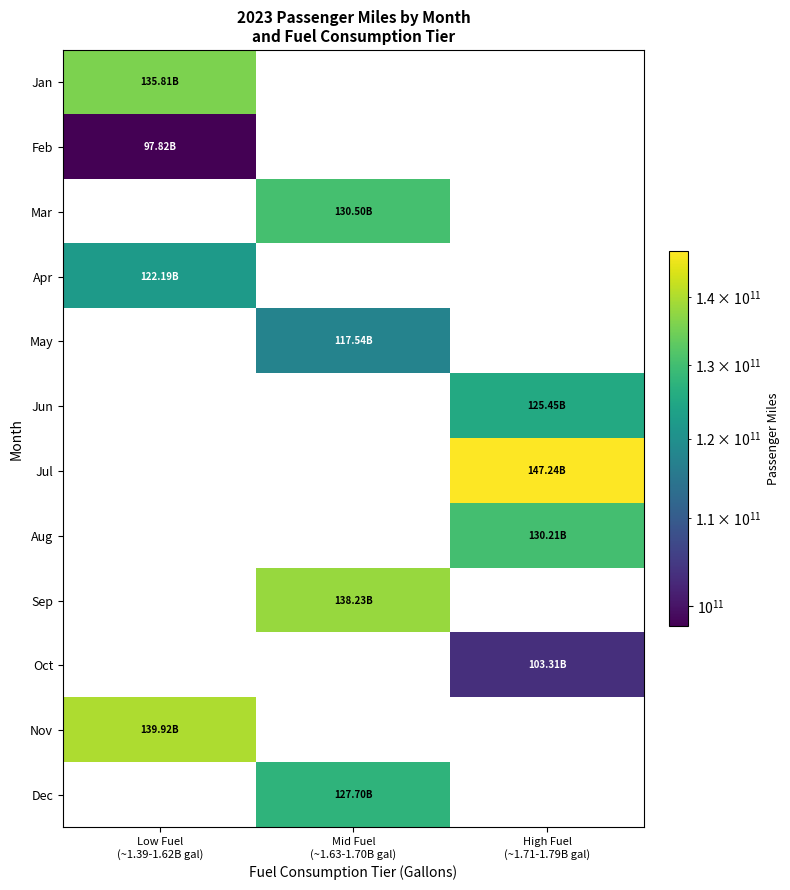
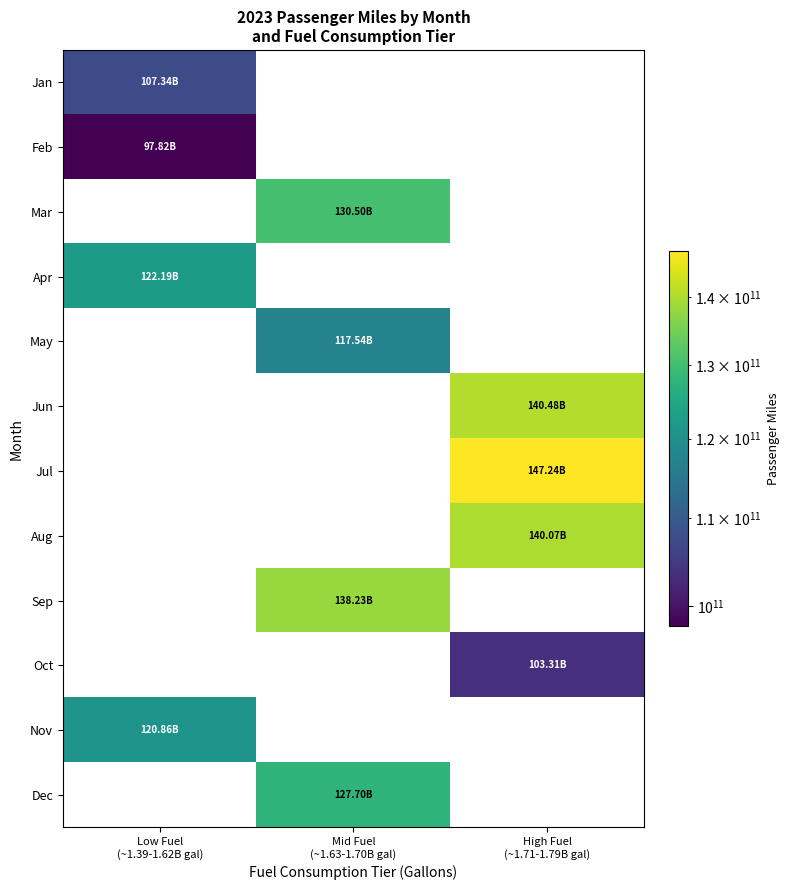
Jan, Low Fuel (~1.39-1.62B gal): 135.81B -> 107.34B
Jun, High Fuel (~1.71-1.79B gal): 125.45B -> 140.48B
Aug, High Fuel (~1.71-1.79B gal): 130.21B -> 140.07B
Nov, Low Fuel (~1.39-1.62B gal): 139.92B -> 120.86B
